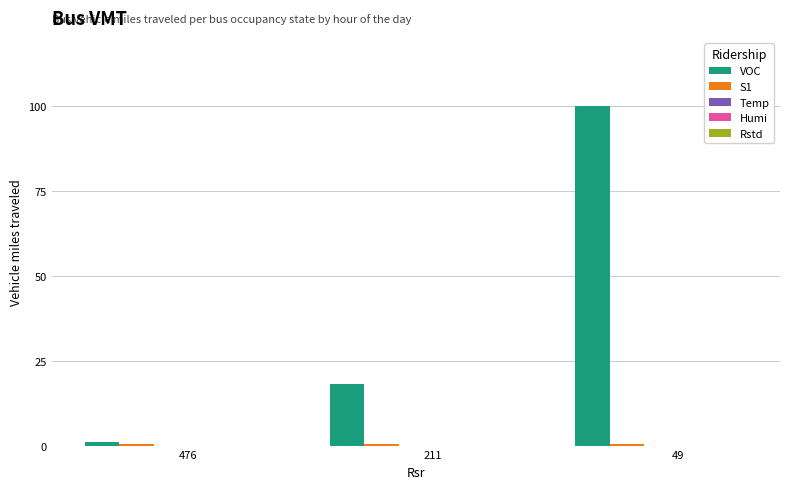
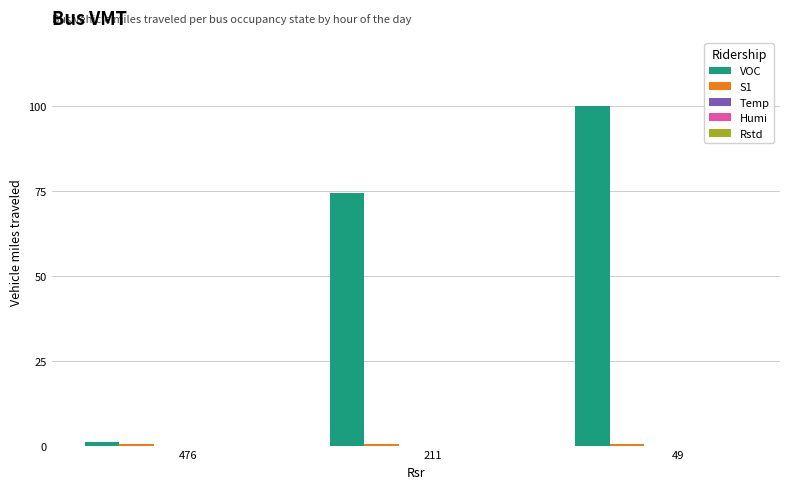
VOC, 211: 18 -> 74
